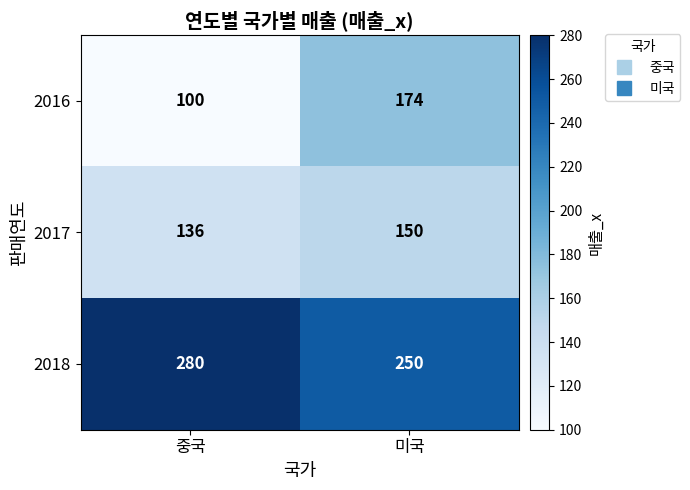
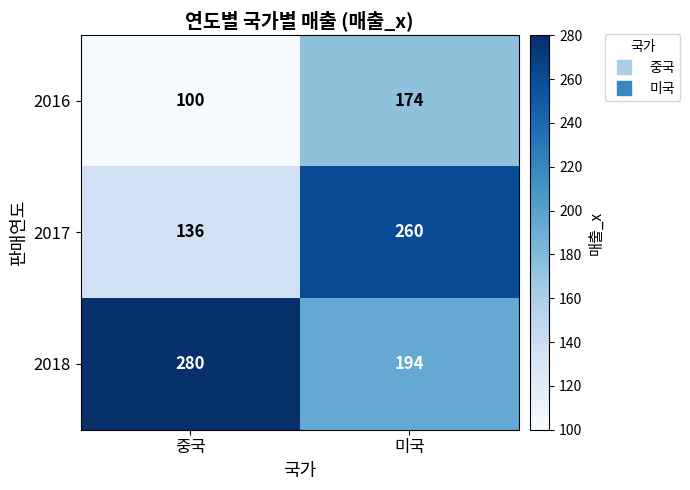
2017, 미국: 150 -> 260
2018, 미국: 250 -> 194
